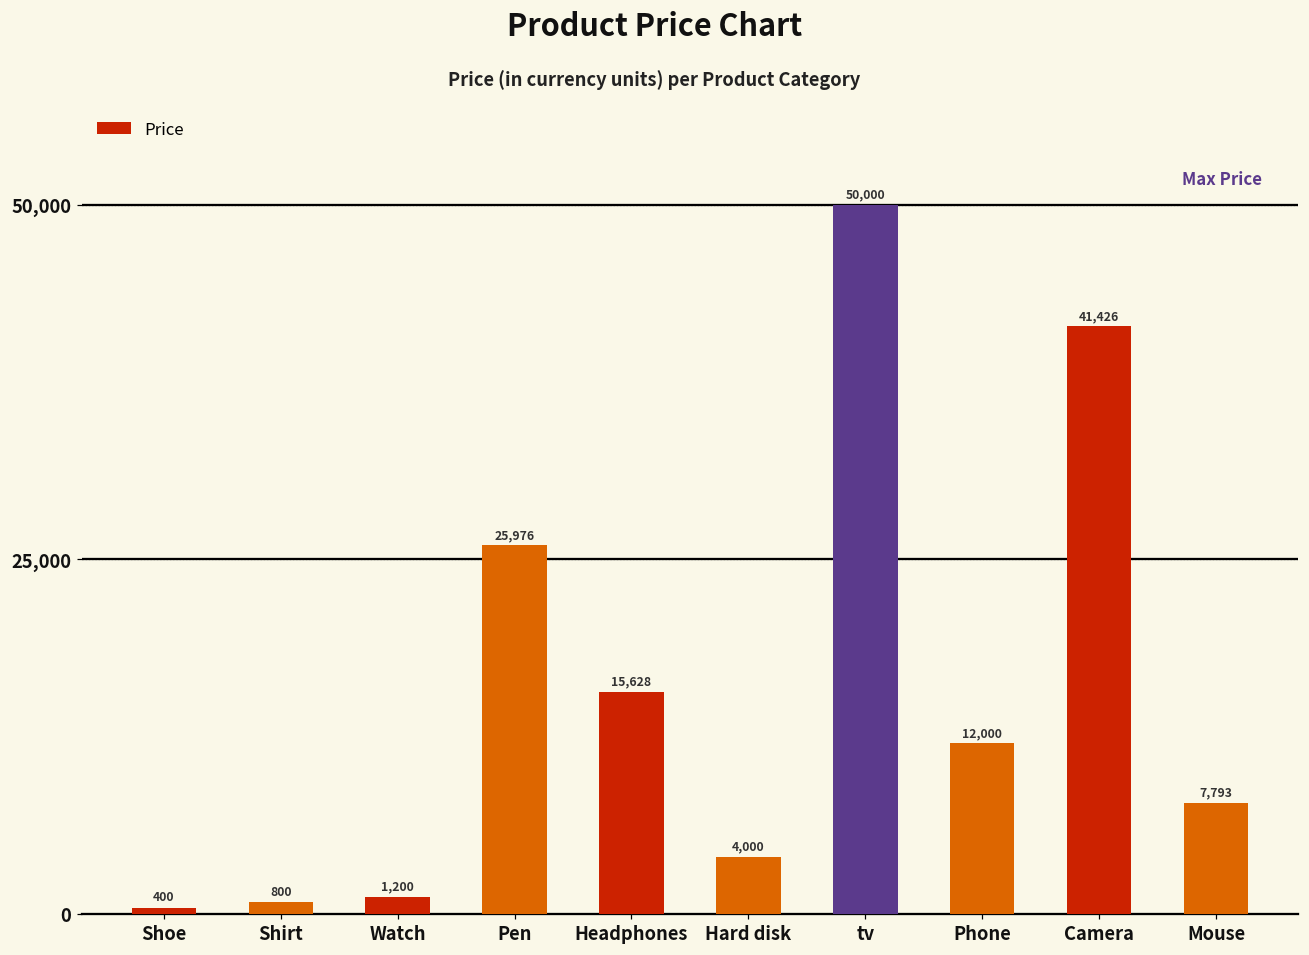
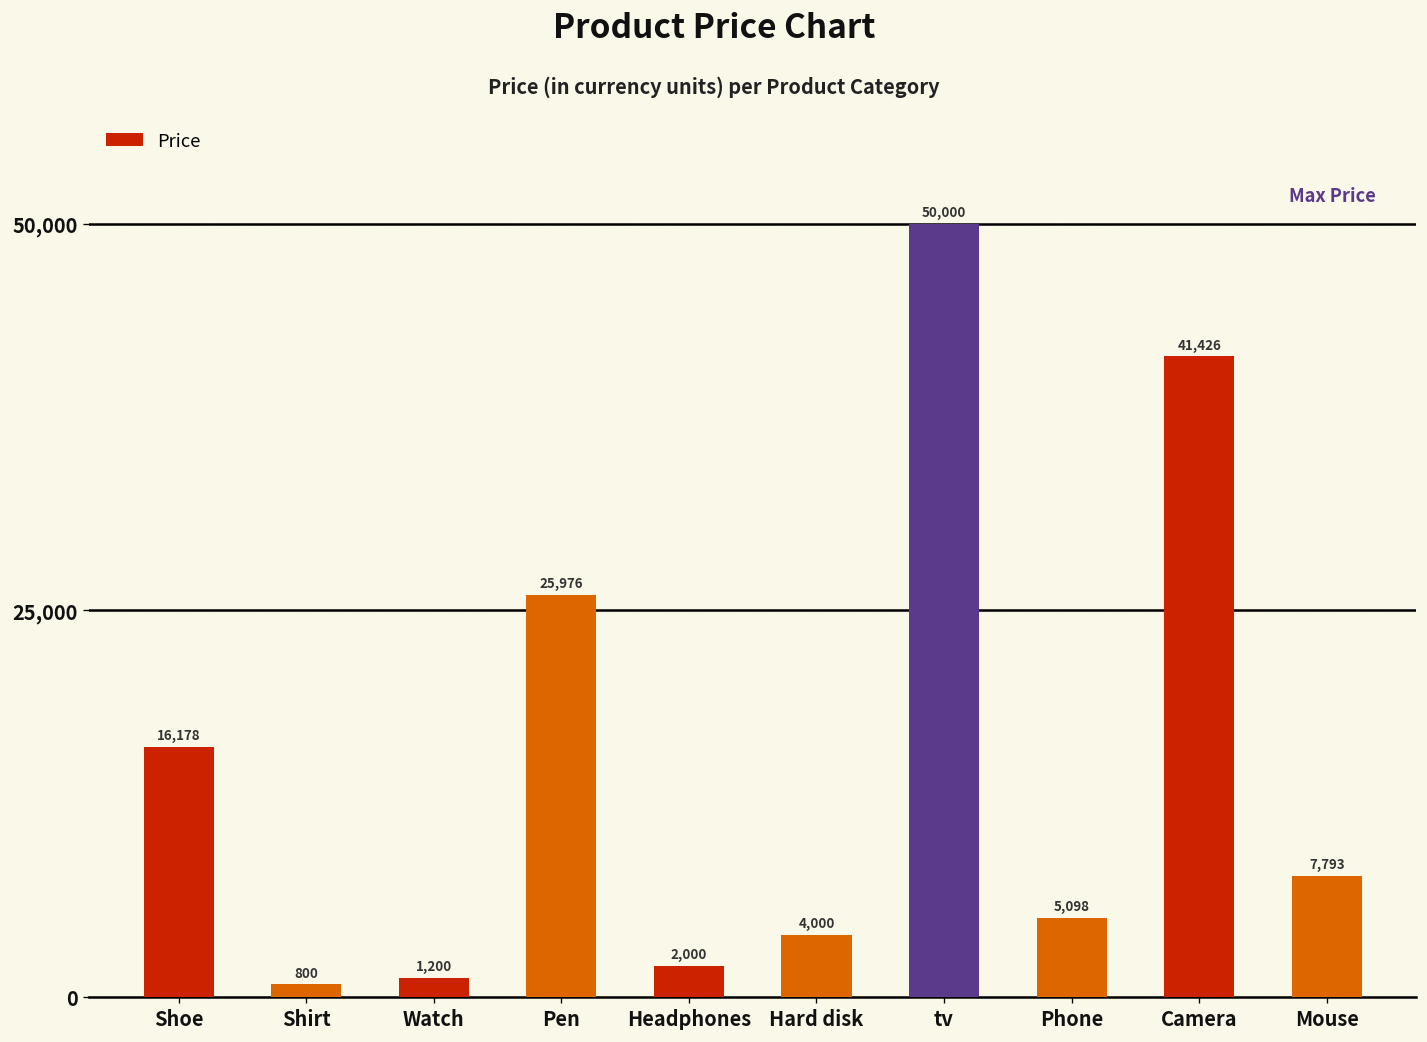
Shoe: 400 -> 16,178
Headphones: 15,628 -> 2,000
Phone: 12,000 -> 5,098
